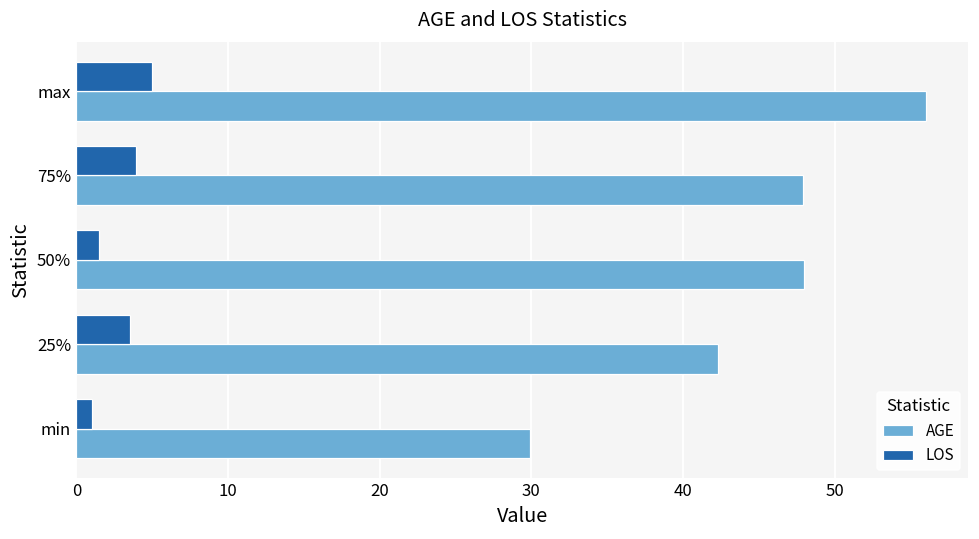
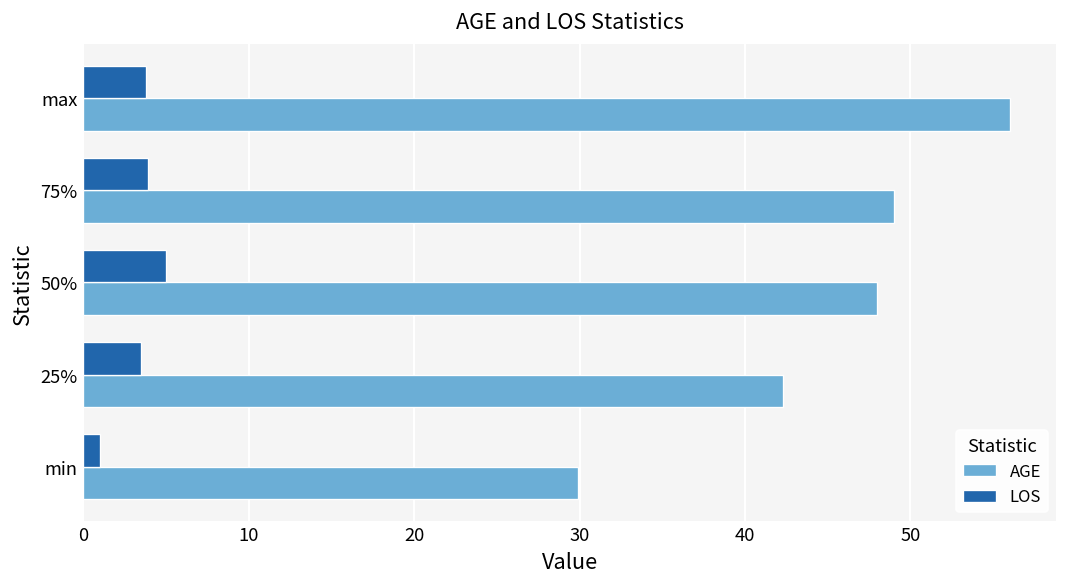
LOS, max: 5.0 -> 3.8
AGE, 75%: 47.9 -> 49.0
LOS, 50%: 1.5 -> 5.0
